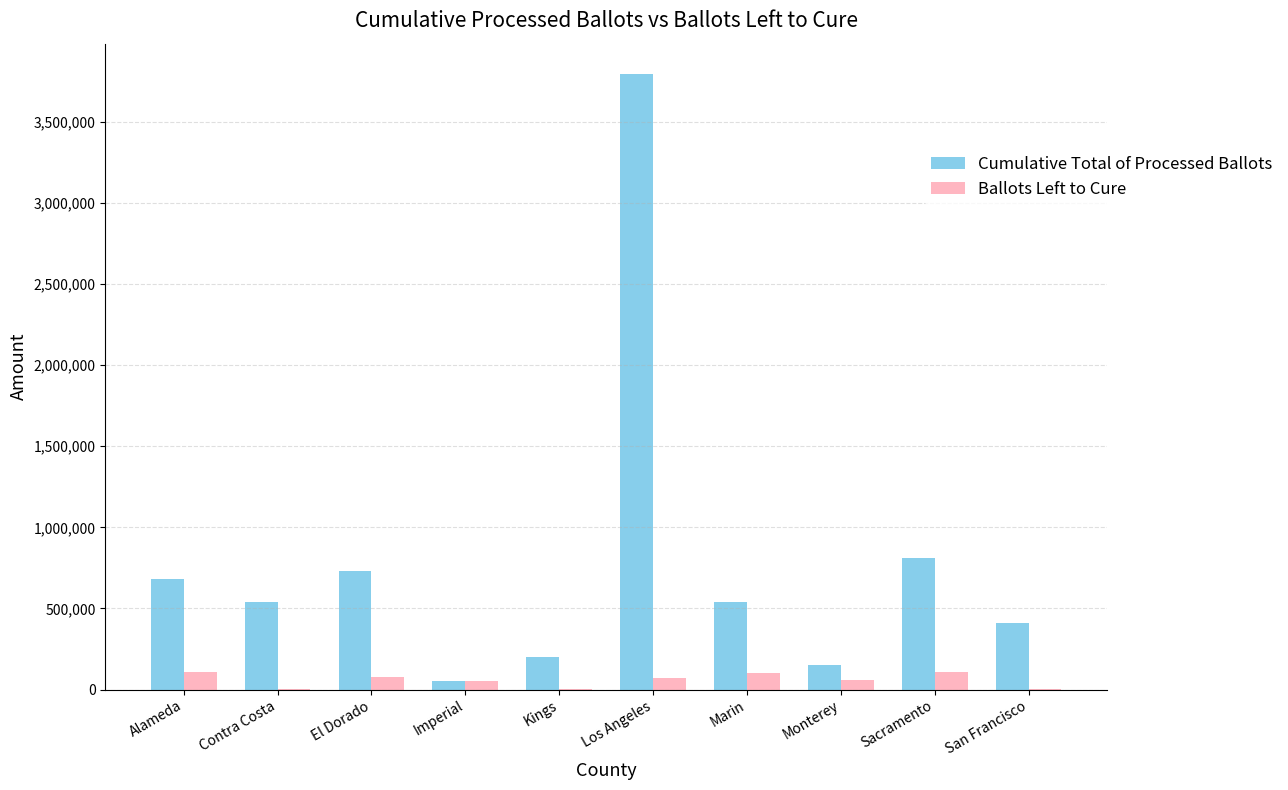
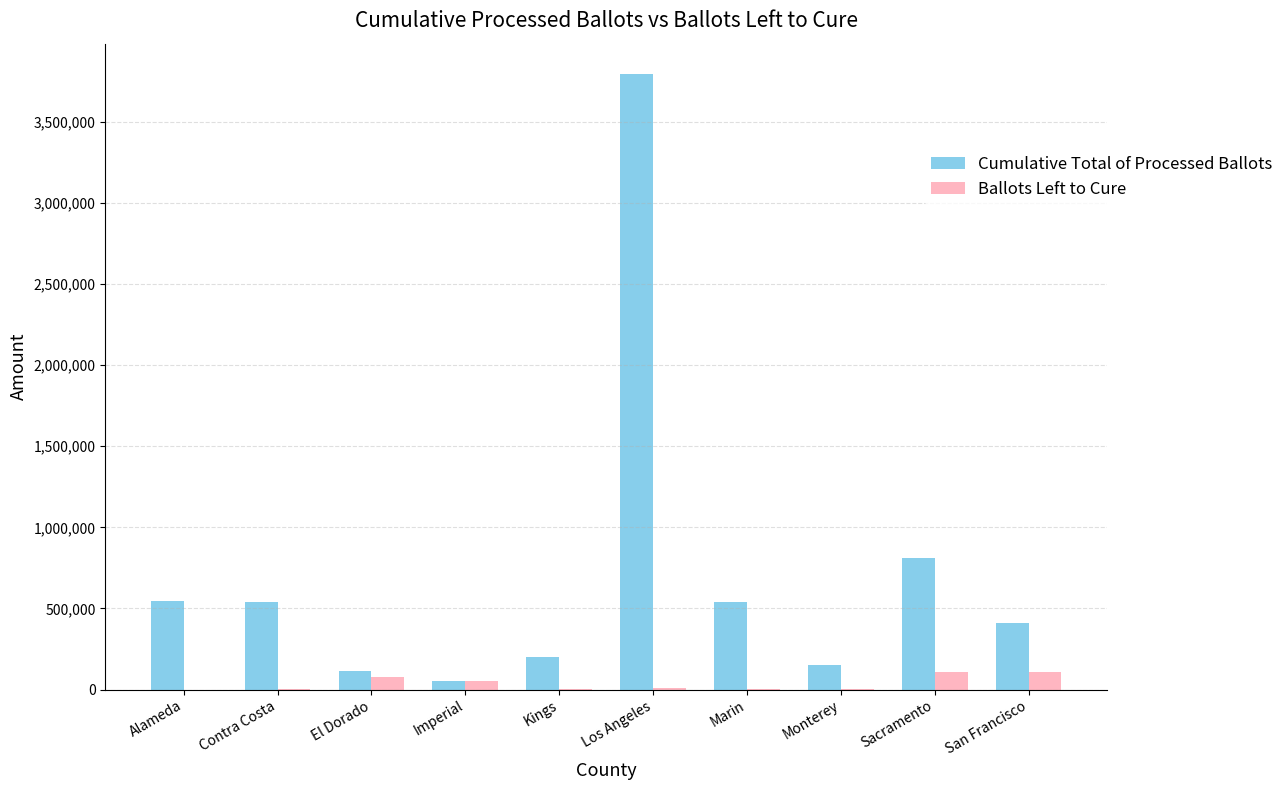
Cumulative Total of Processed Ballots, Alameda: 680,000 -> 540,000
Ballots Left to Cure, Alameda: 110,000 -> 0
Cumulative Total of Processed Ballots, El Dorado: 730,000 -> 110,000
Ballots Left to Cure, Los Angeles: 70,000 -> 10,000
Ballots Left to Cure, Marin: 100,000 -> 0
Ballots Left to Cure, Monterey: 60,000 -> 0
Ballots Left to Cure, San Francisco: 0 -> 110,000
